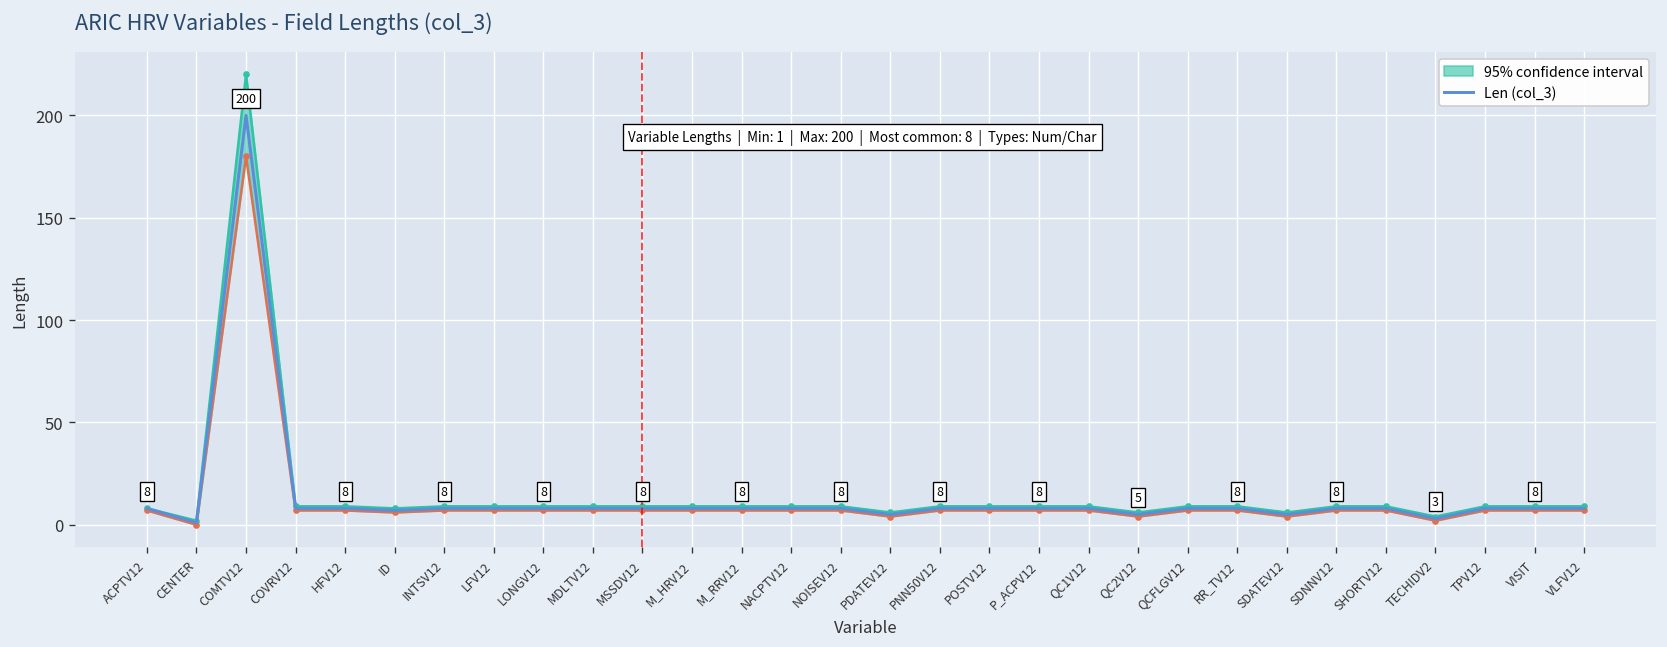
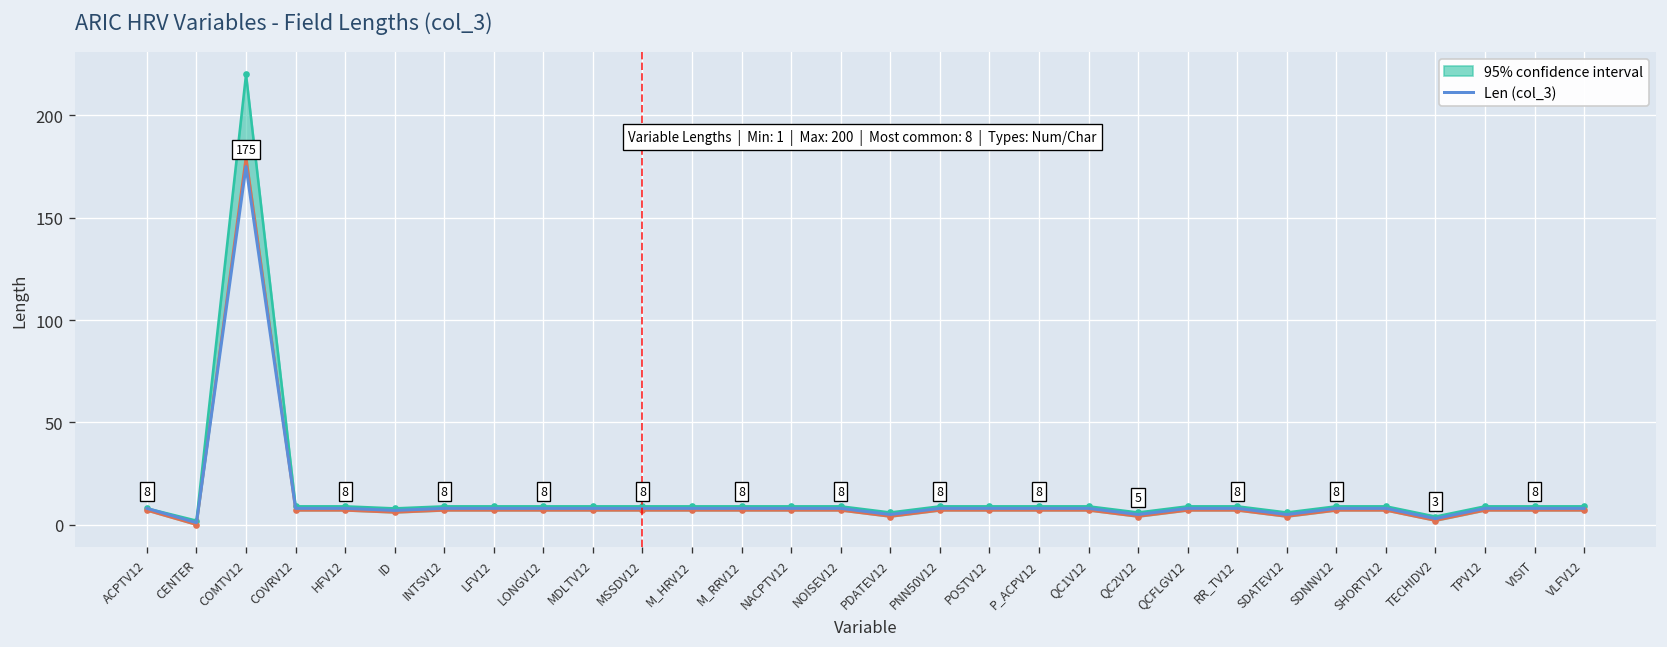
Len (col_3), COMTV12: 200 -> 175
